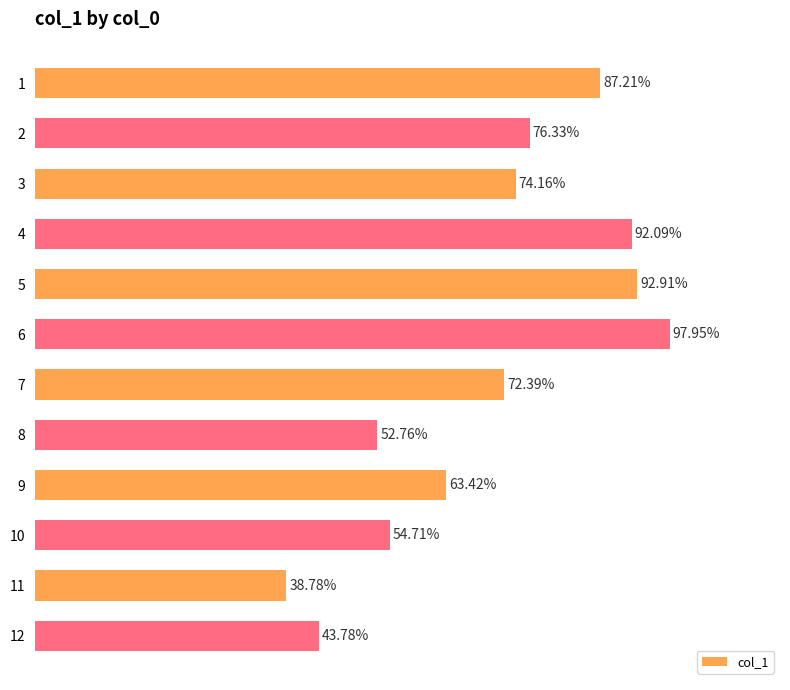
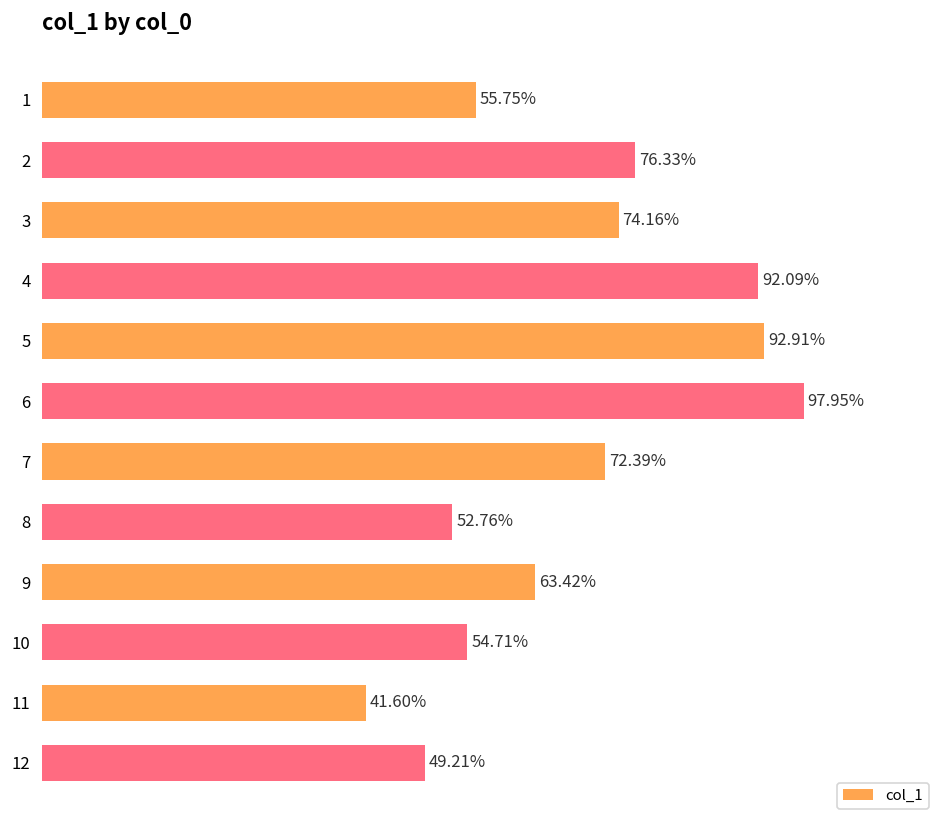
1: 87.21% -> 55.75%
11: 38.78% -> 41.60%
12: 43.78% -> 49.21%
